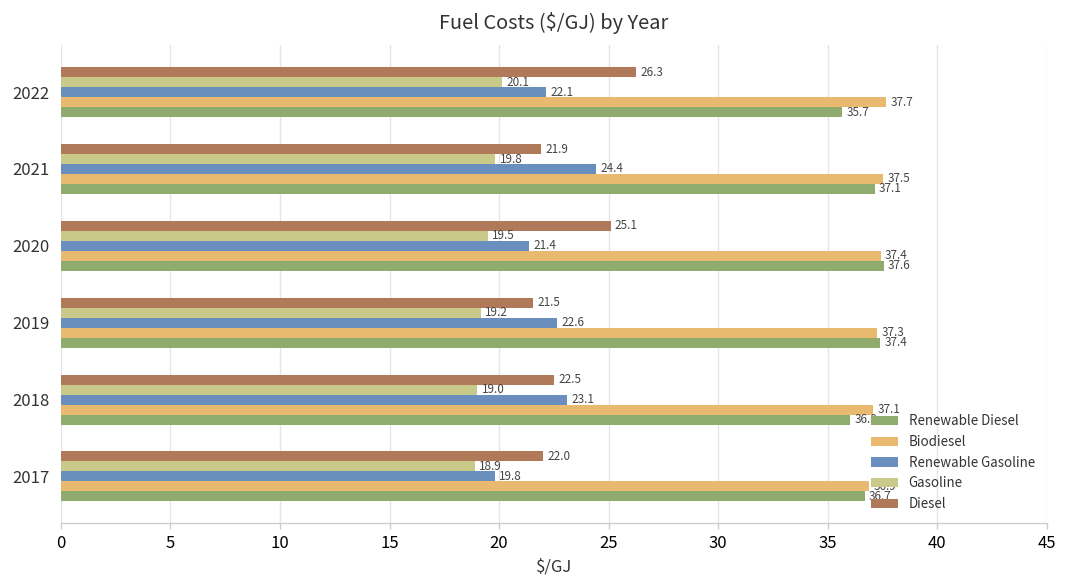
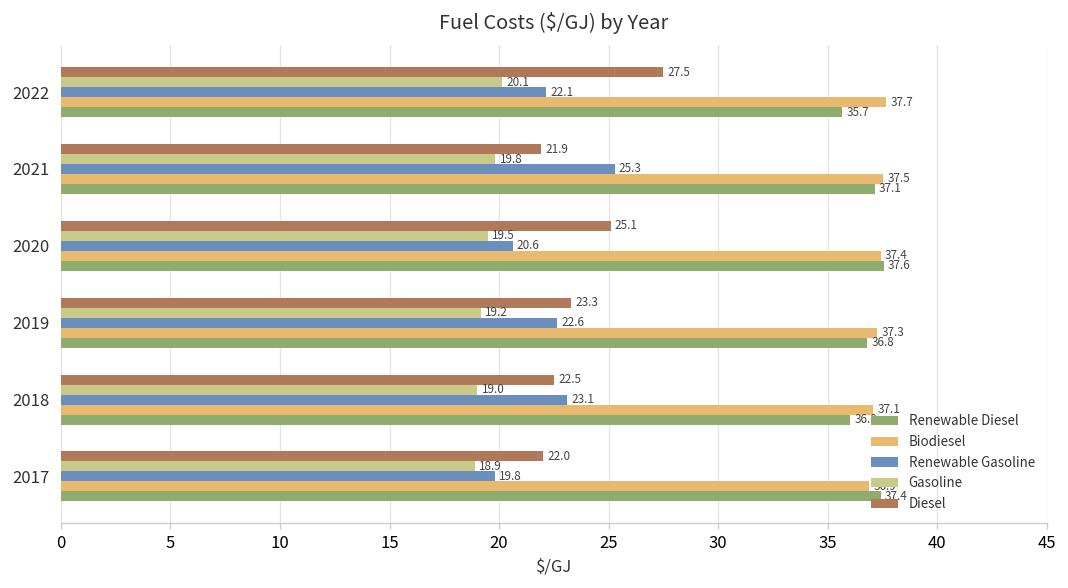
Diesel, 2022: 26.3 -> 27.5
Renewable Gasoline, 2021: 24.4 -> 25.3
Renewable Gasoline, 2020: 21.4 -> 20.6
Diesel, 2019: 21.5 -> 23.3
Renewable Diesel, 2019: 37.4 -> 36.8
Renewable Diesel, 2017: 36.7 -> 37.4
